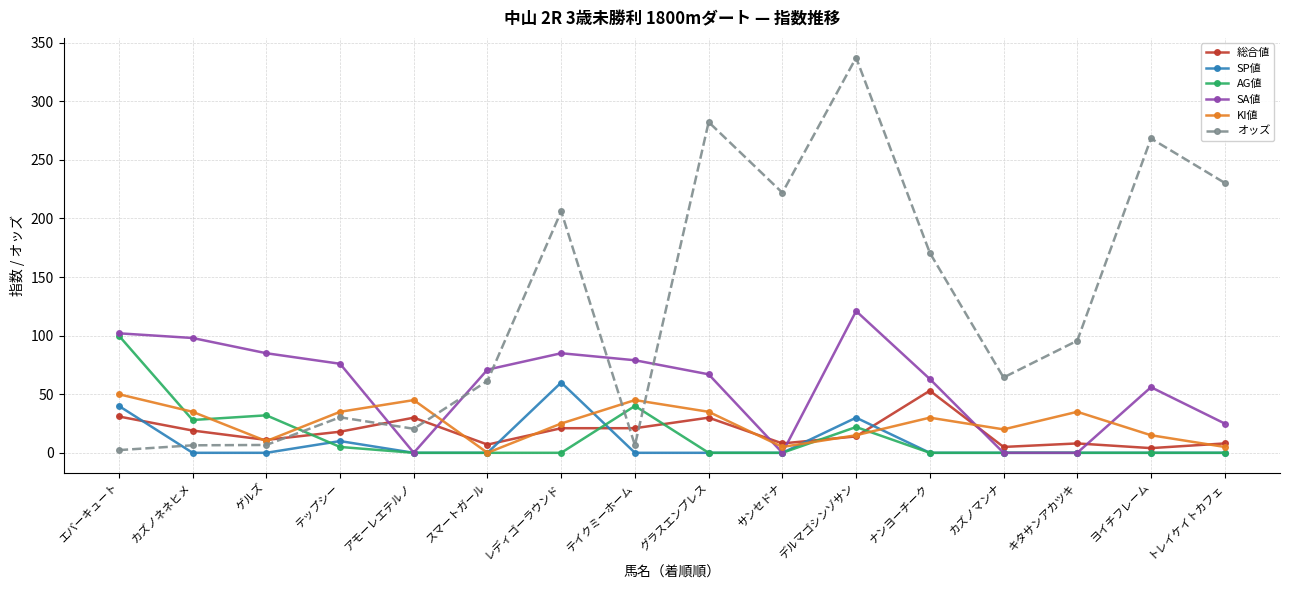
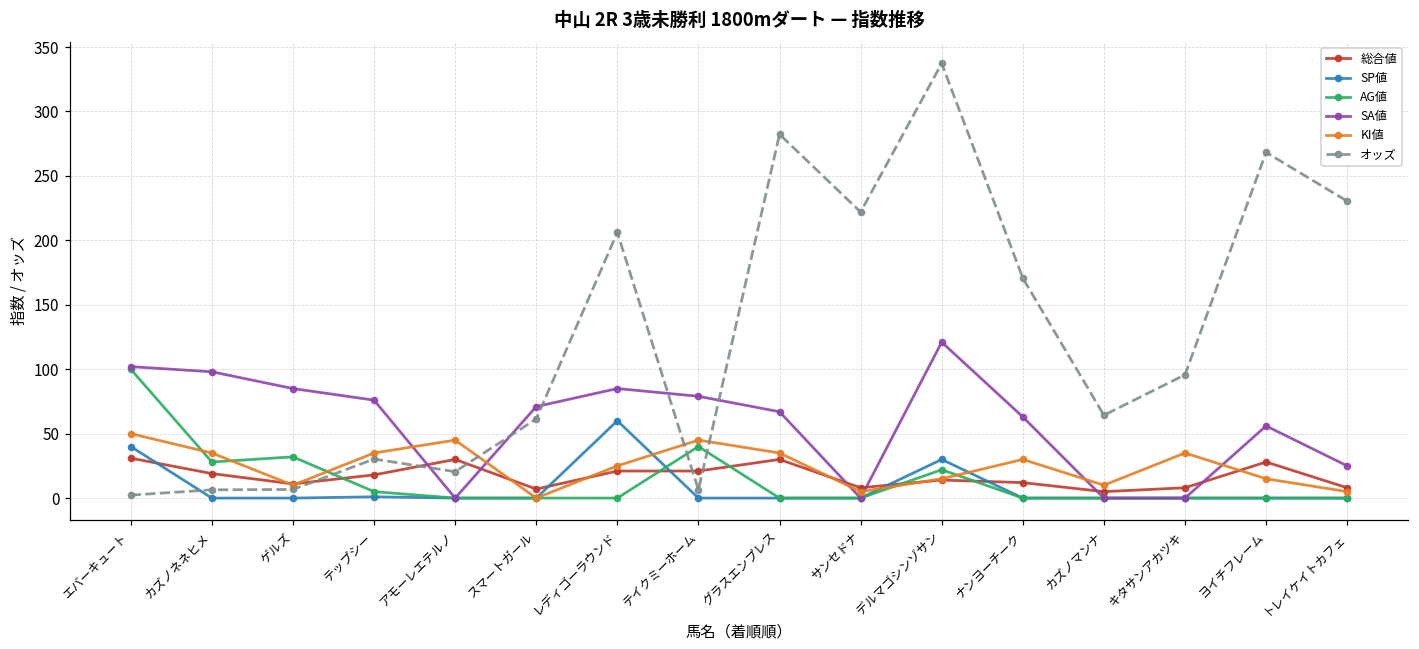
SP値, テップシー: 10 -> 1
総合値, ナンヨーチーク: 53 -> 12
KI値, カズノマンナ: 20 -> 10
総合値, ヨイチフレーム: 4 -> 28
